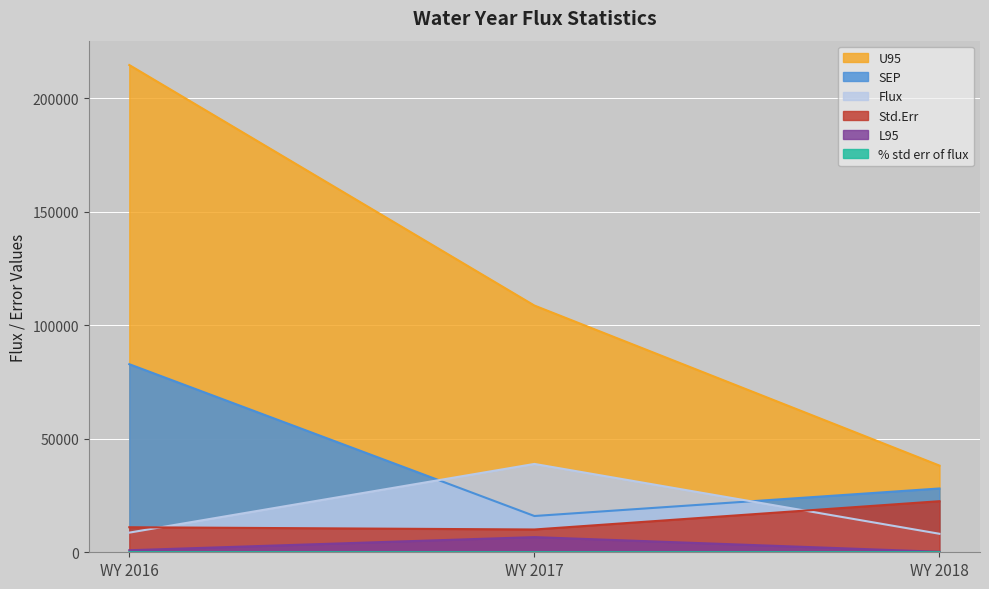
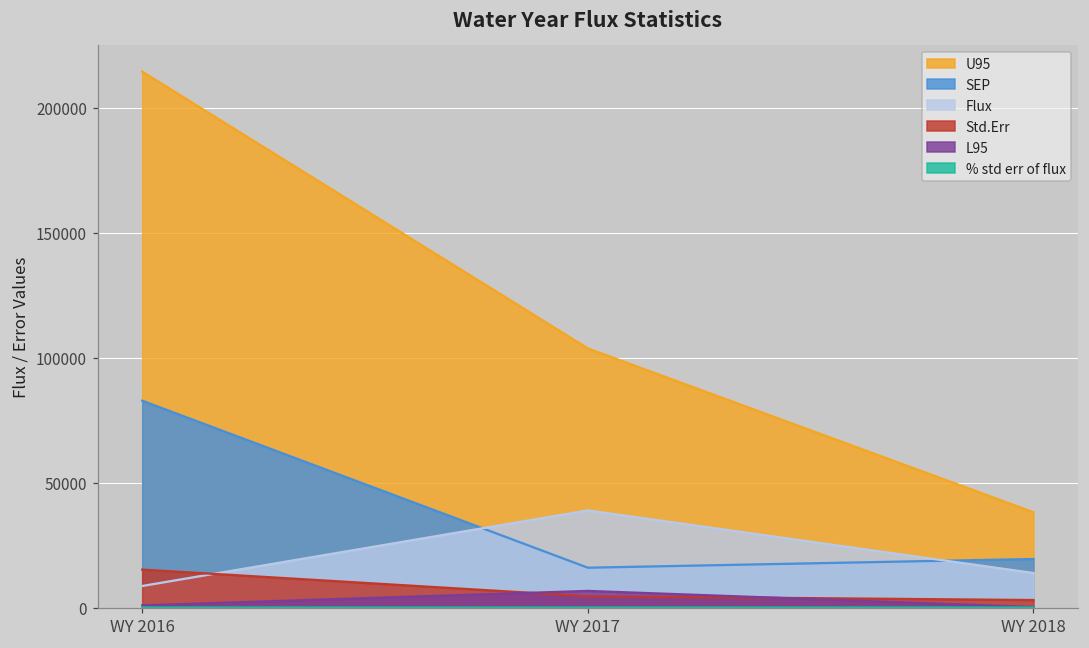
Std.Err, WY 2016: 11000 -> 15000
U95, WY 2017: 109000 -> 104000
Std.Err, WY 2017: 10000 -> 5000
SEP, WY 2018: 28000 -> 19000
Flux, WY 2018: 8000 -> 14000
Std.Err, WY 2018: 22000 -> 3000
